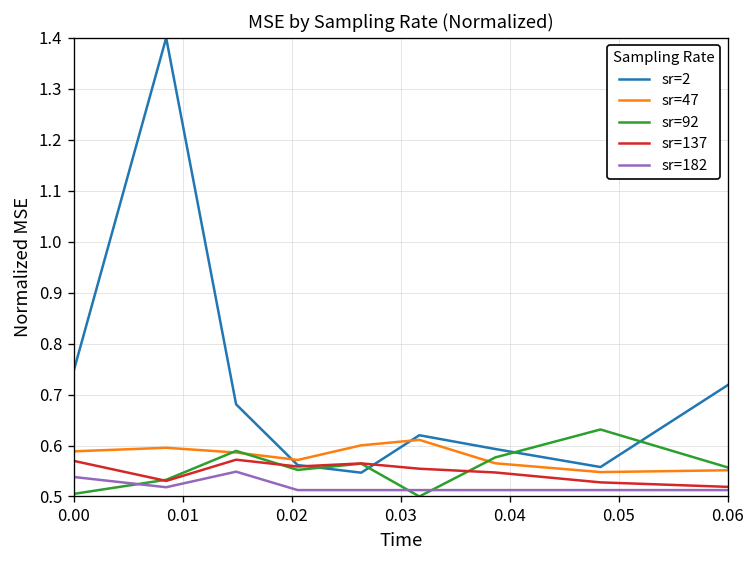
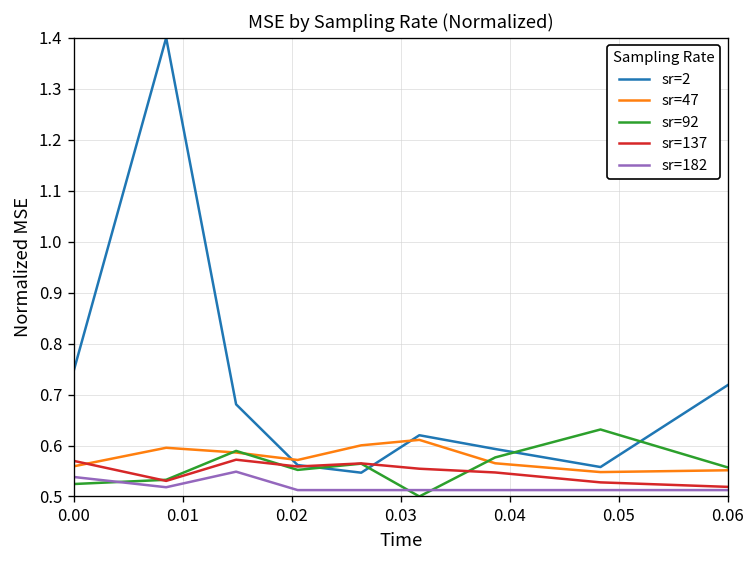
sr=47, 0.00: 0.59 -> 0.56
sr=92, 0.00: 0.51 -> 0.52
